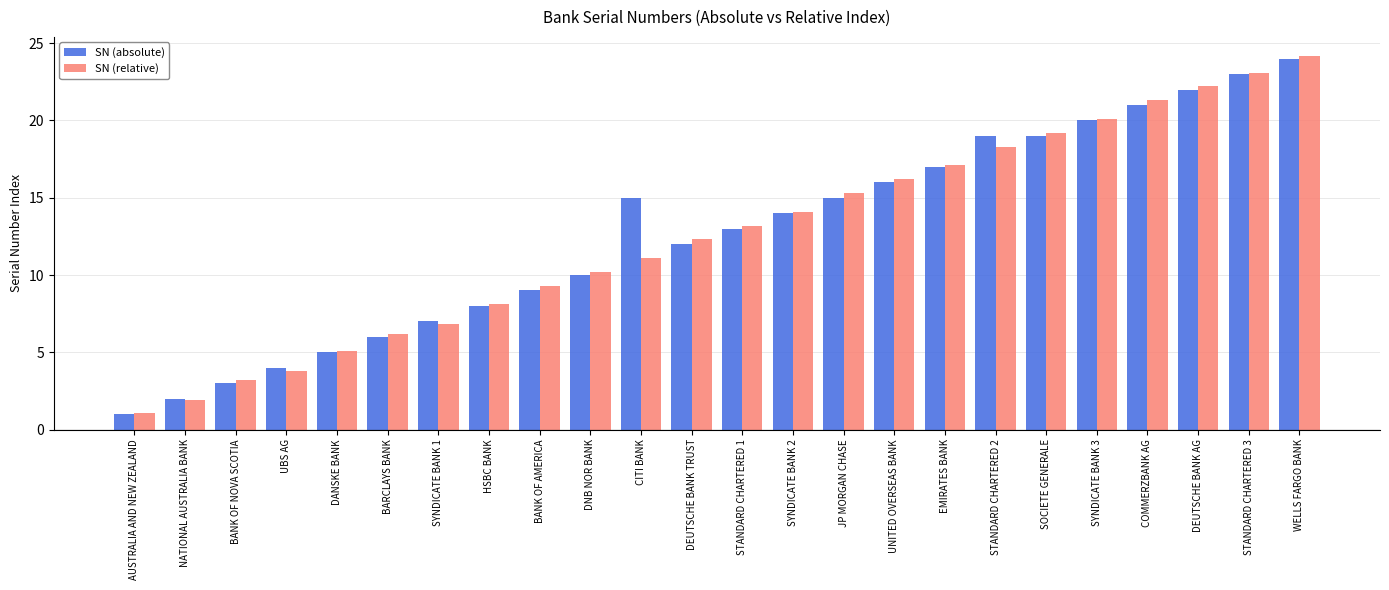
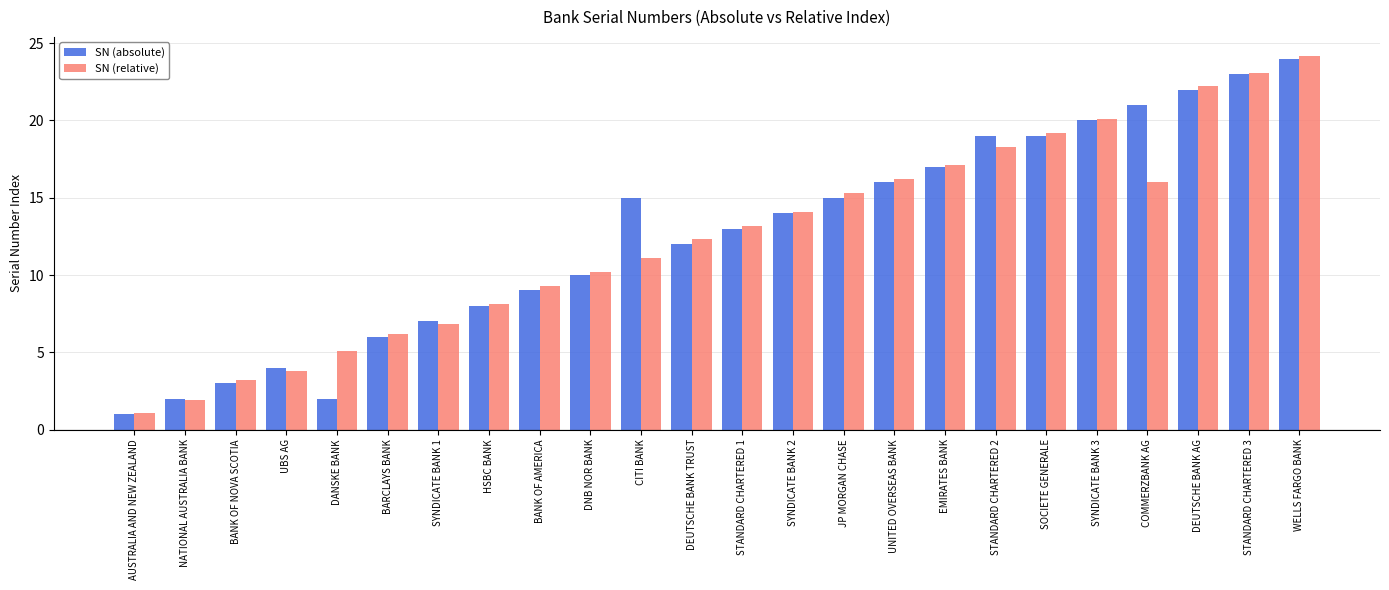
SN (absolute), DANSKE BANK: 5 -> 2
SN (relative), COMMERZBANK AG: 21.3 -> 16.0
